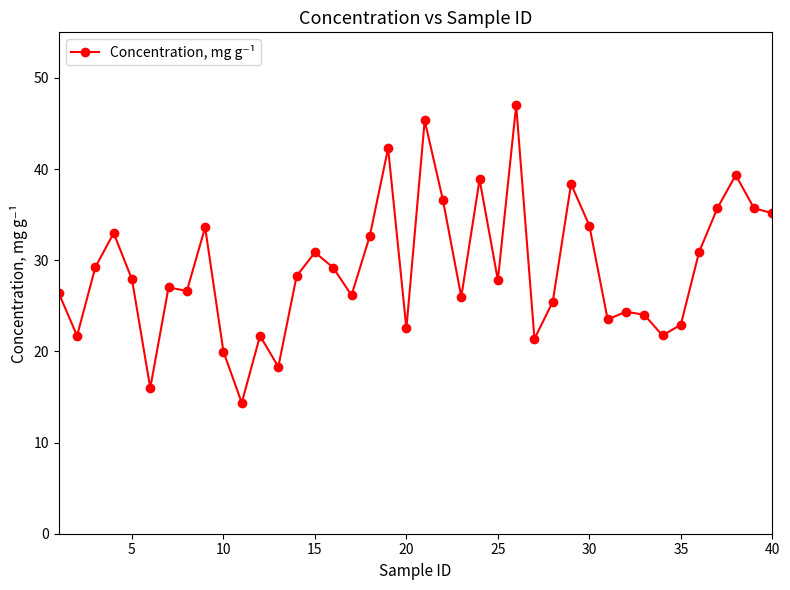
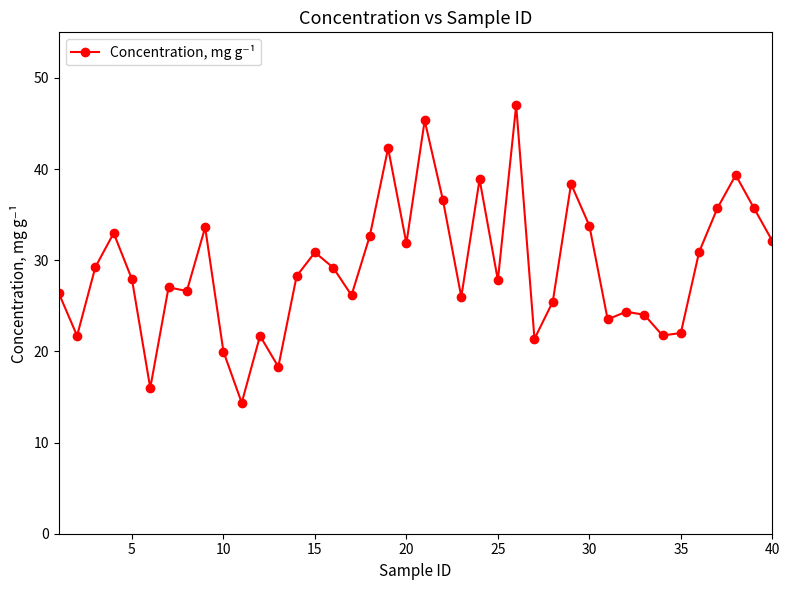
20: 23 -> 32
35: 23 -> 22
40: 35 -> 32
